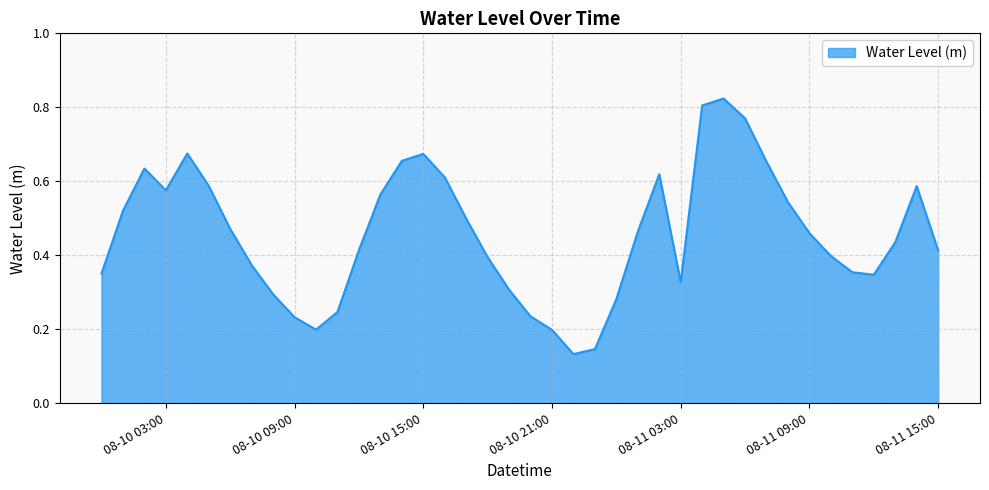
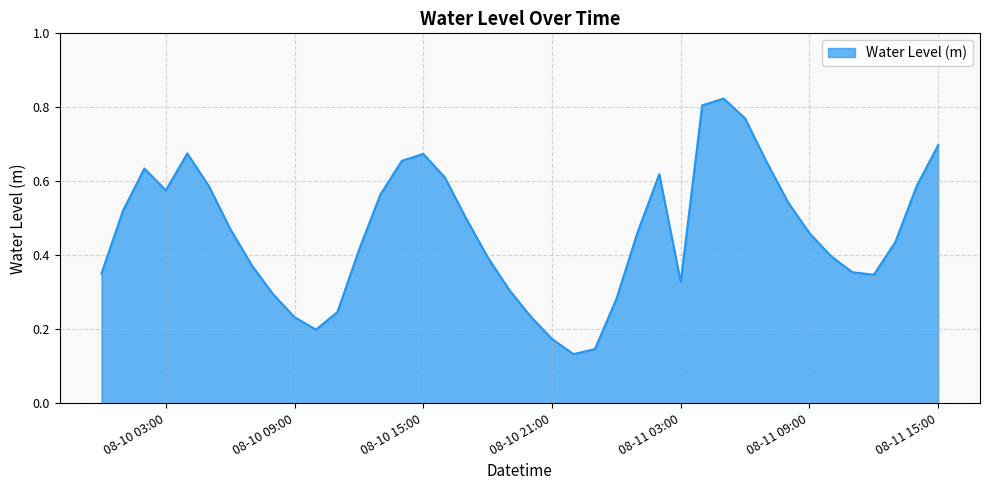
08-10 21:00: 0.20 -> 0.17
08-11 15:00: 0.41 -> 0.70
